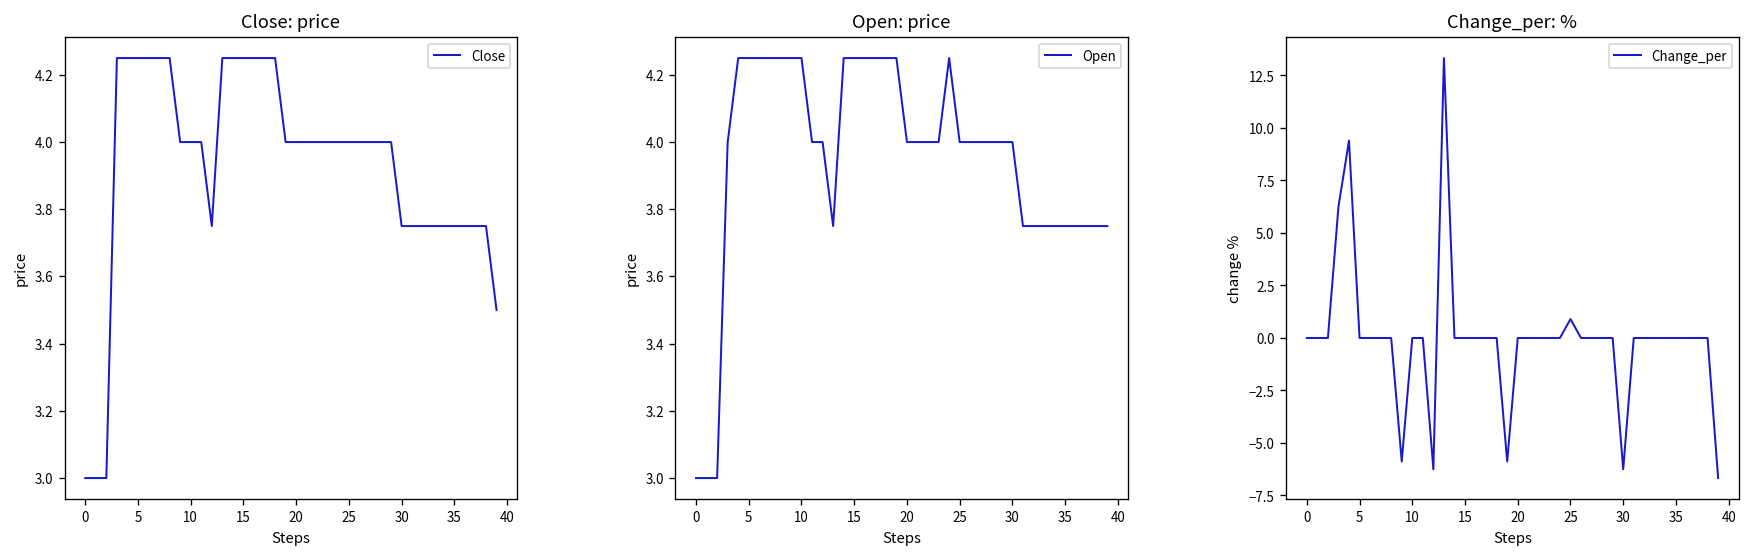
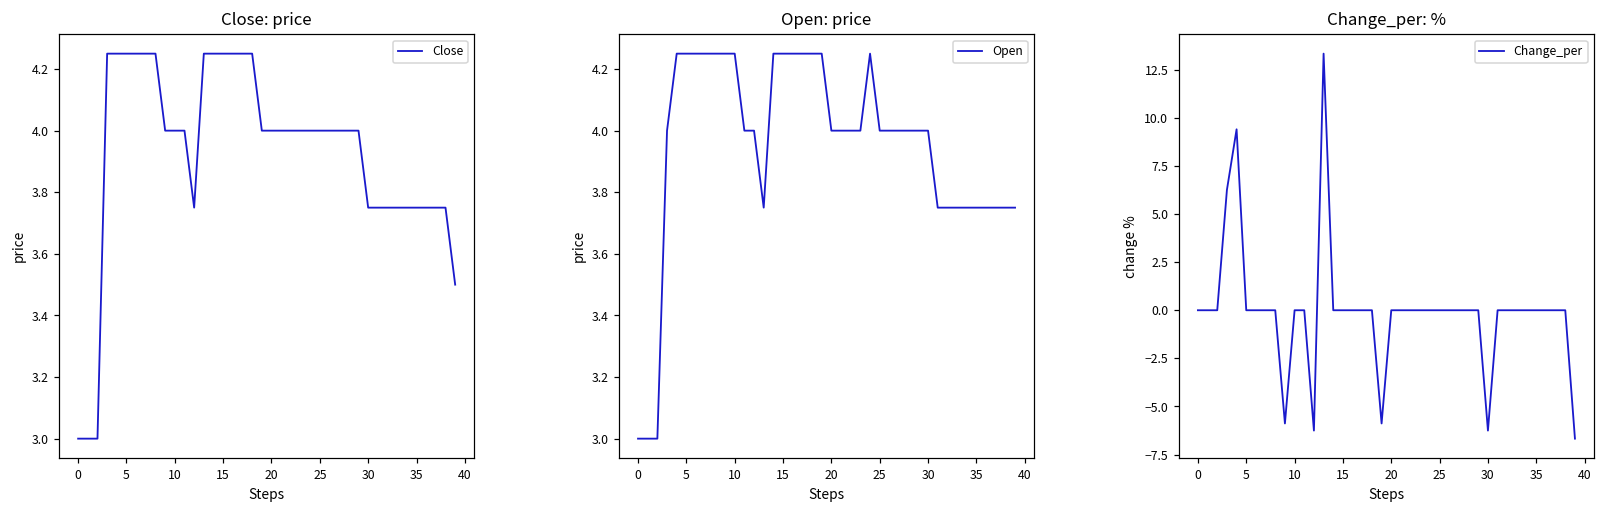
Change_per: %, 25: 0.9 -> 0.0
